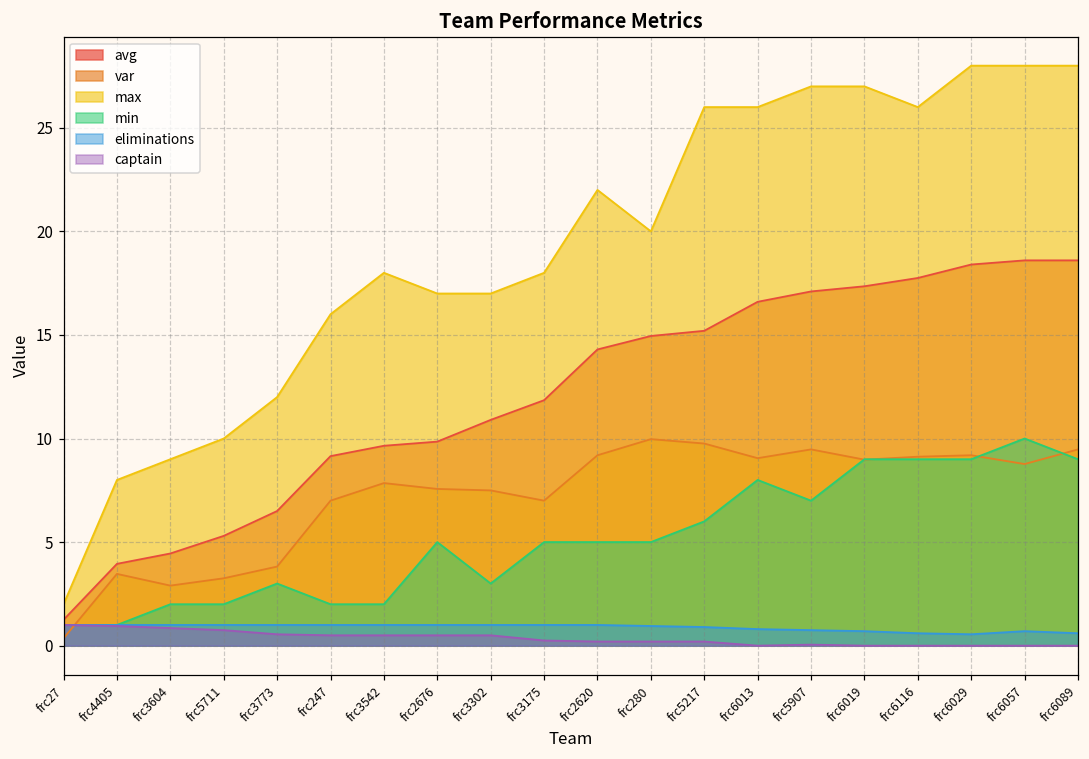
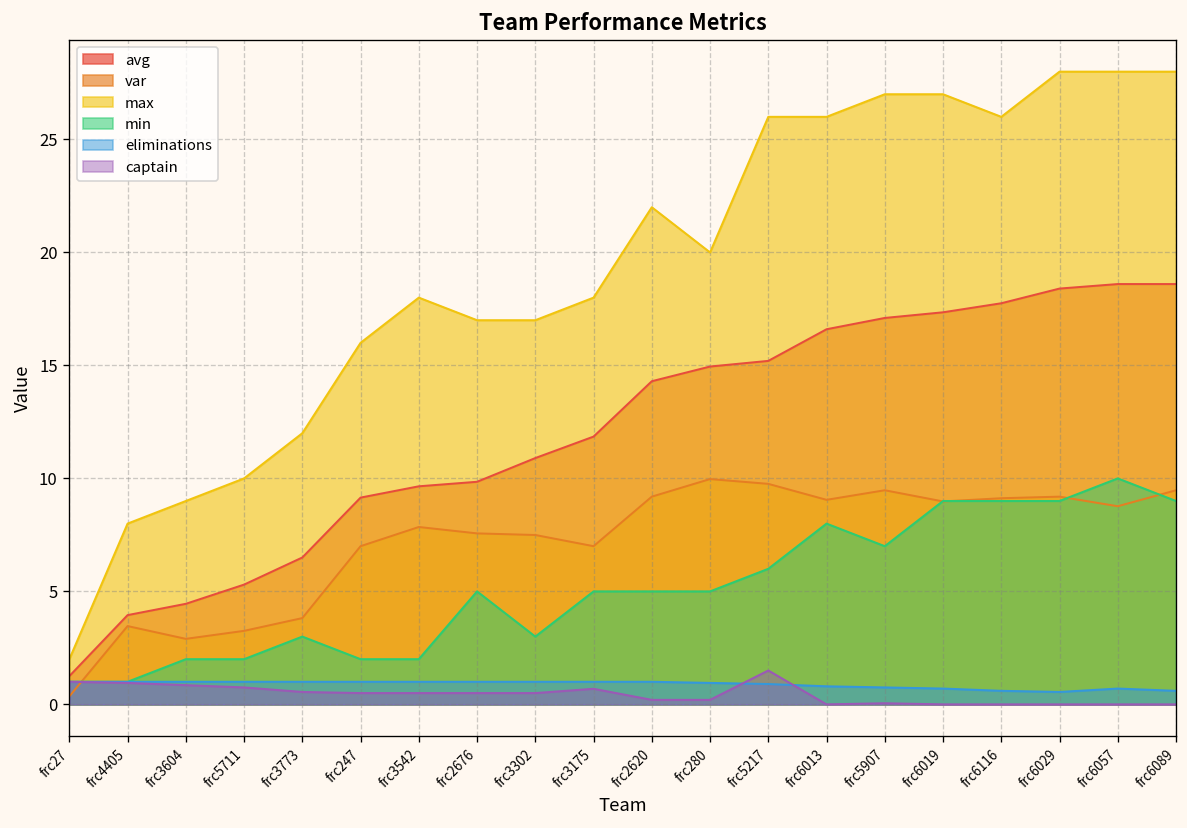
captain, frc3175: 0.3 -> 0.7
captain, frc5217: 0.2 -> 1.5
